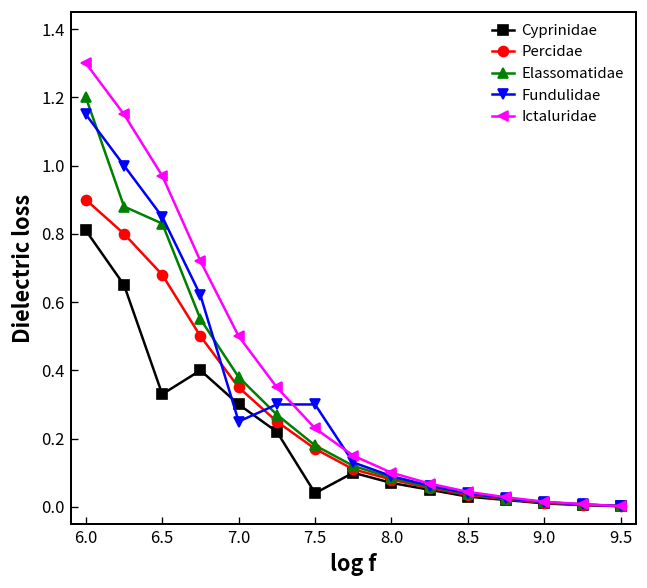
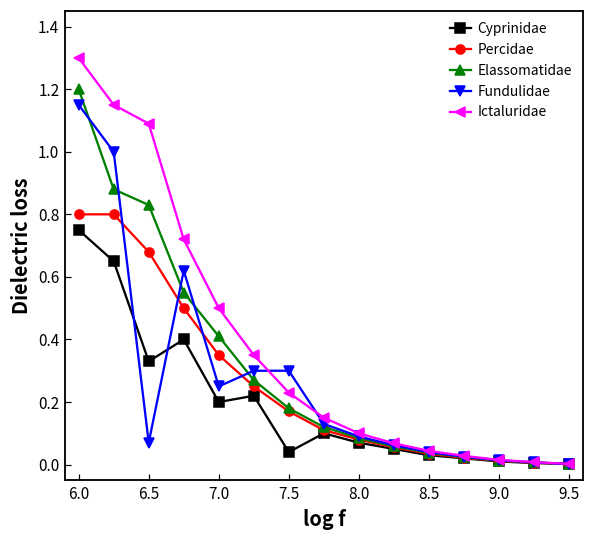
Cyprinidae, 6.0: 0.81 -> 0.75
Percidae, 6.0: 0.9 -> 0.8
Fundulidae, 6.5: 0.85 -> 0.07
Ictaluridae, 6.5: 0.97 -> 1.09
Cyprinidae, 7.0: 0.3 -> 0.2
Elassomatidae, 7.0: 0.38 -> 0.41
